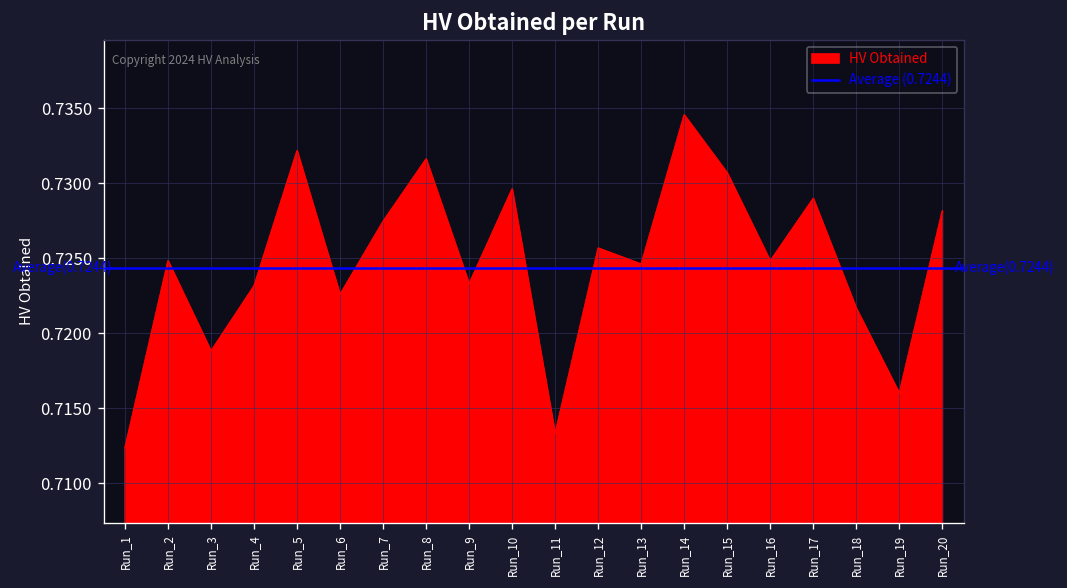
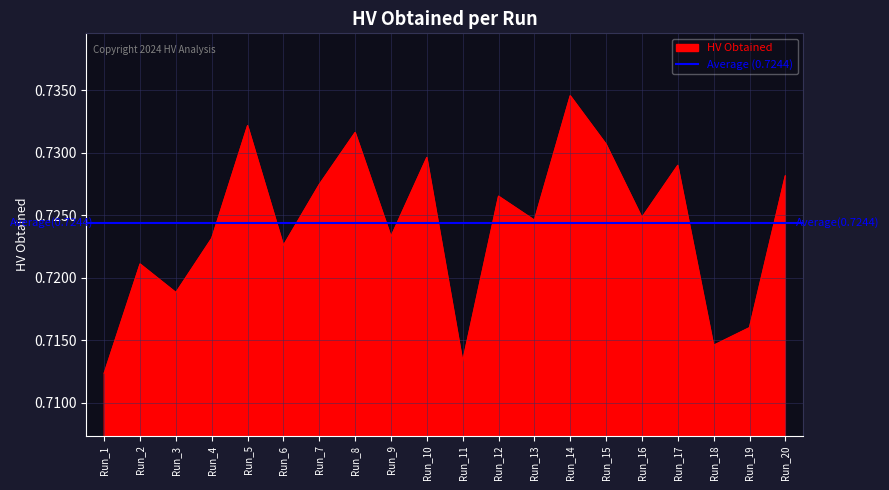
Run_2: 0.7248 -> 0.7211
Run_12: 0.7257 -> 0.7265
Run_18: 0.7217 -> 0.7146
